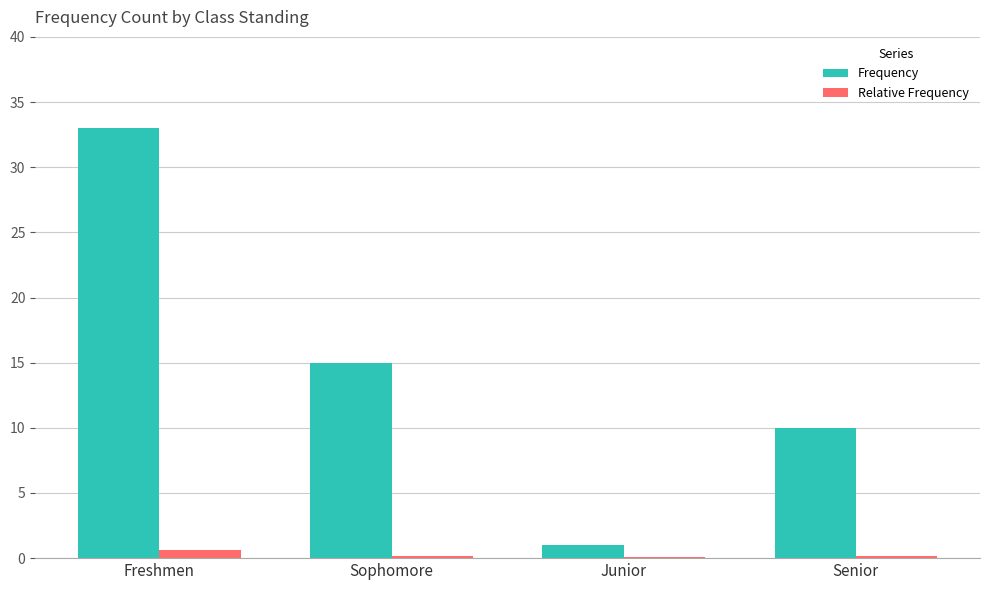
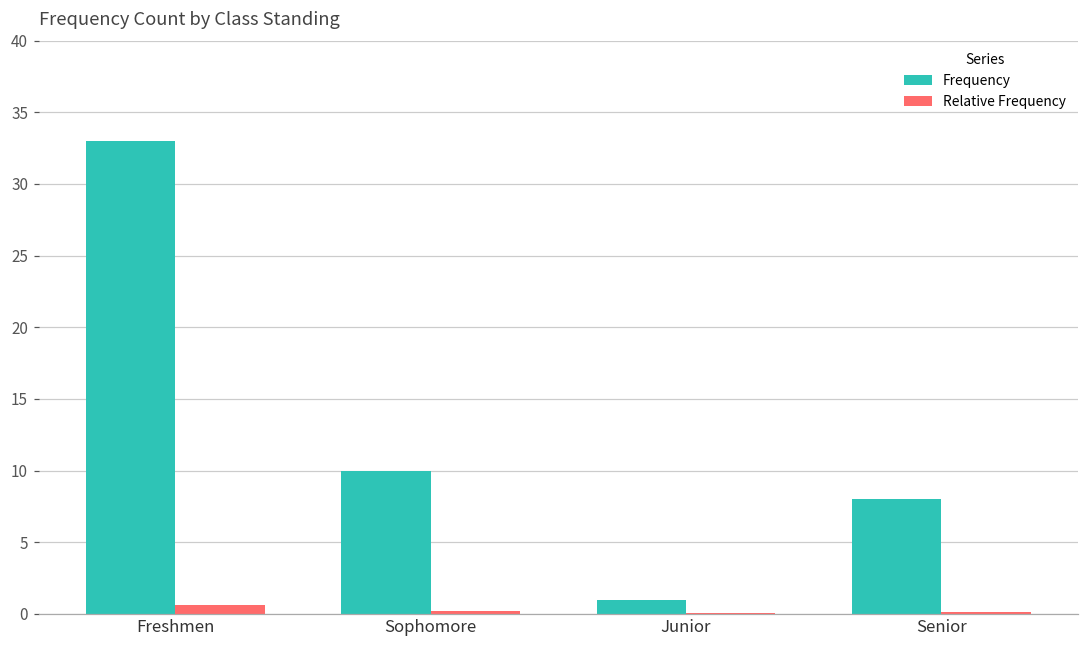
Frequency, Sophomore: 15 -> 10
Frequency, Senior: 10 -> 8
